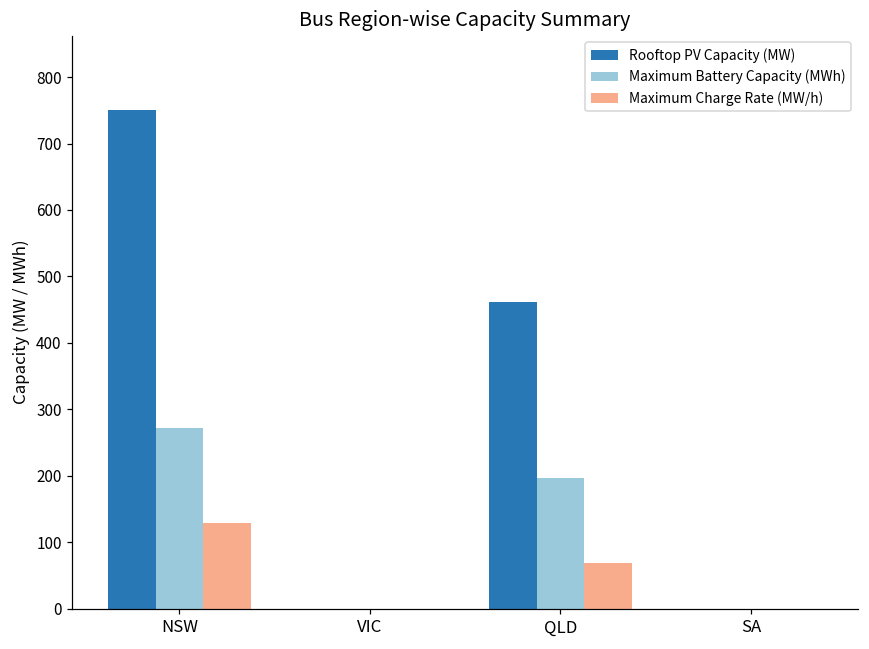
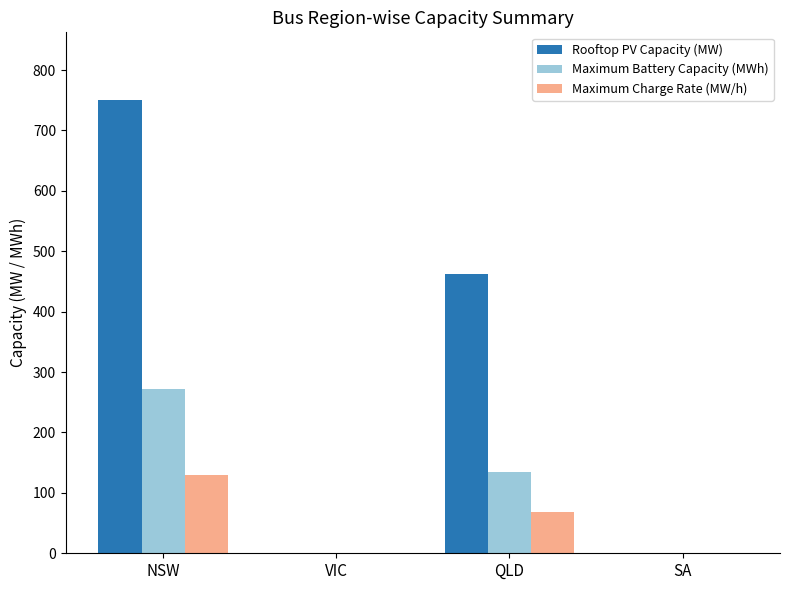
Maximum Battery Capacity (MWh), QLD: 200 -> 130
